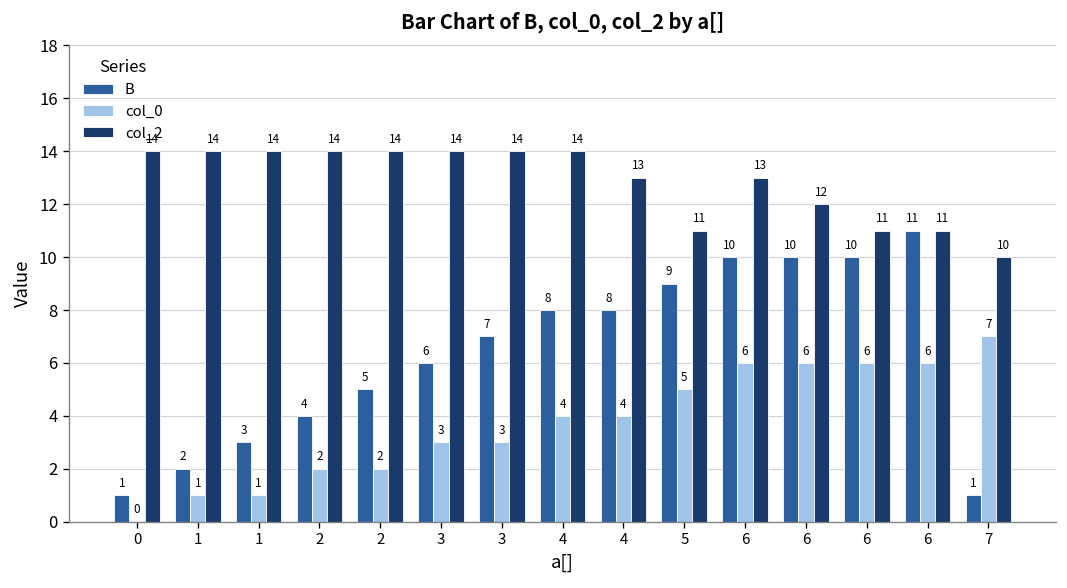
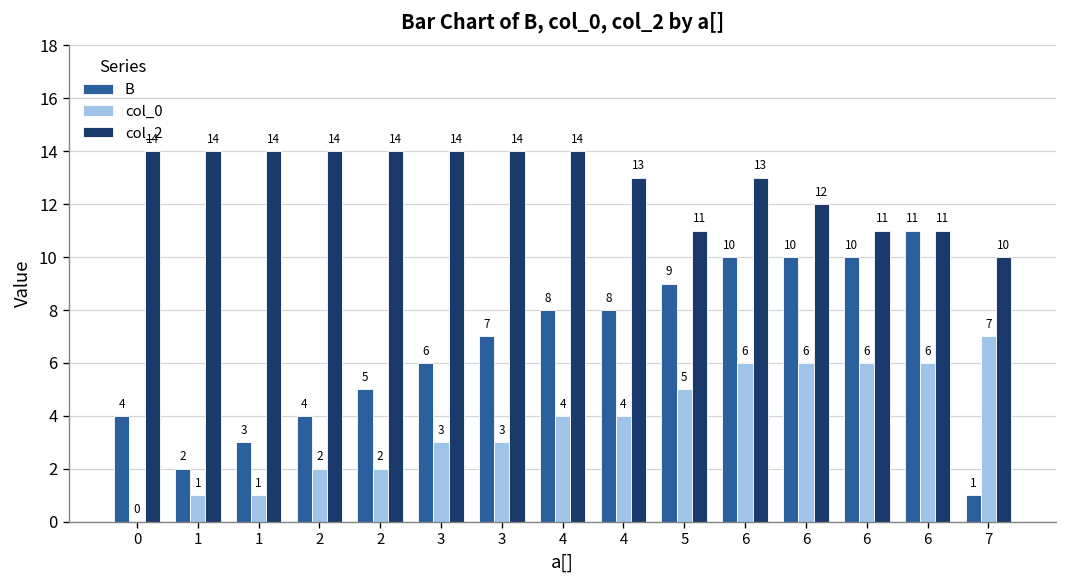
B, 0: 1 -> 4
